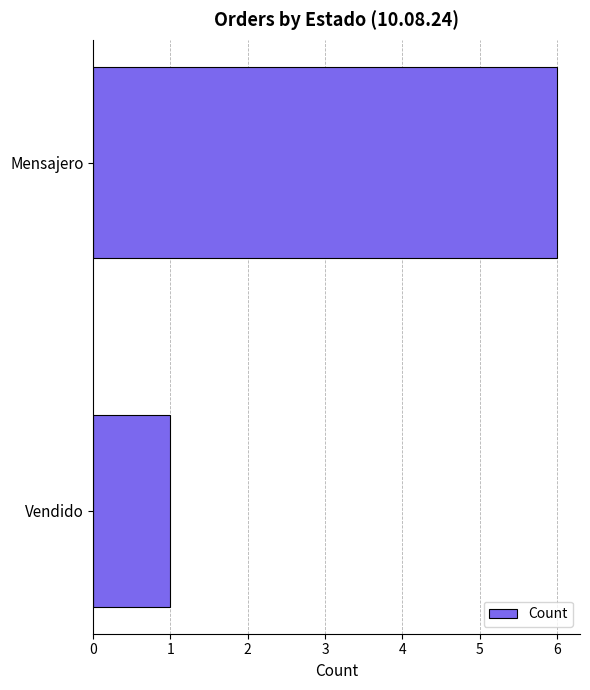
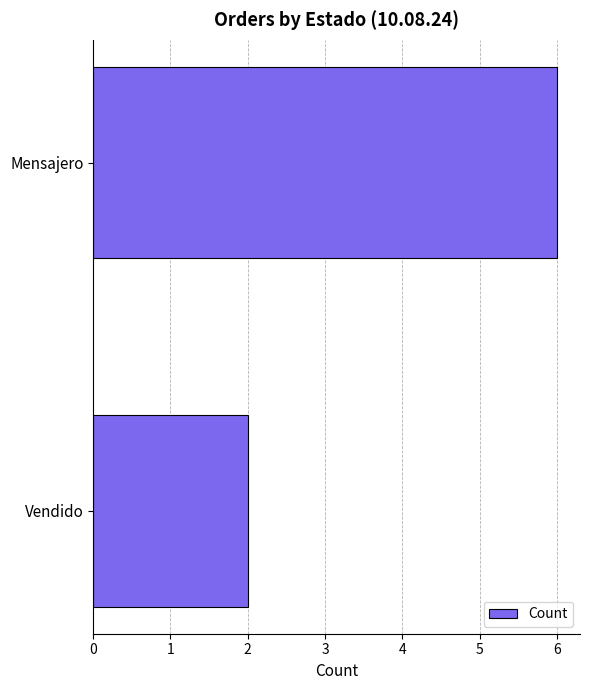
Vendido: 1 -> 2
